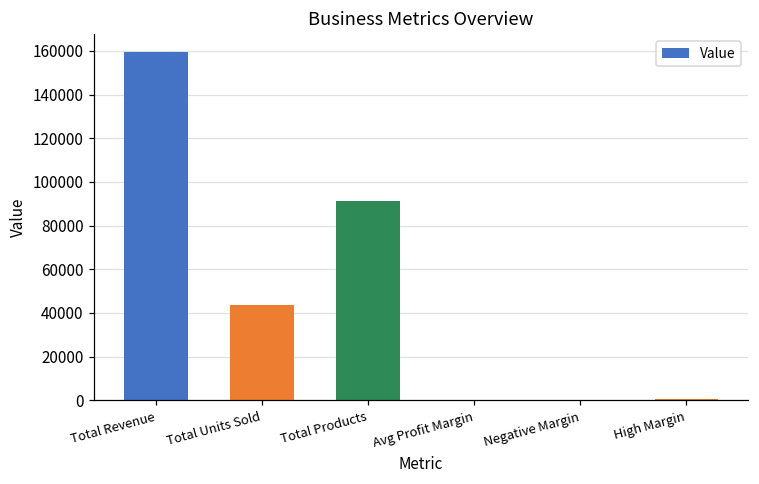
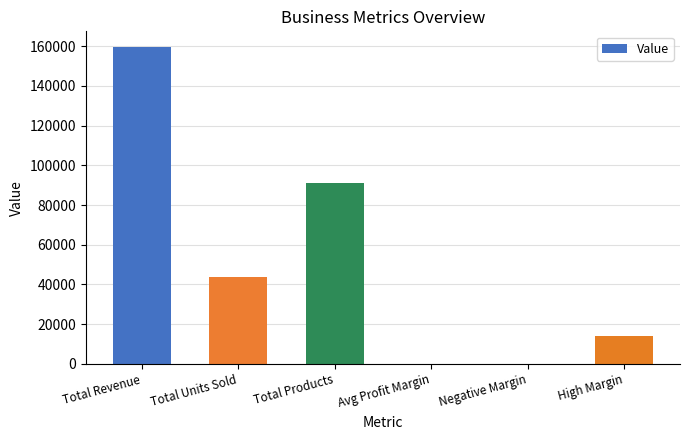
High Margin: 1000 -> 14000
